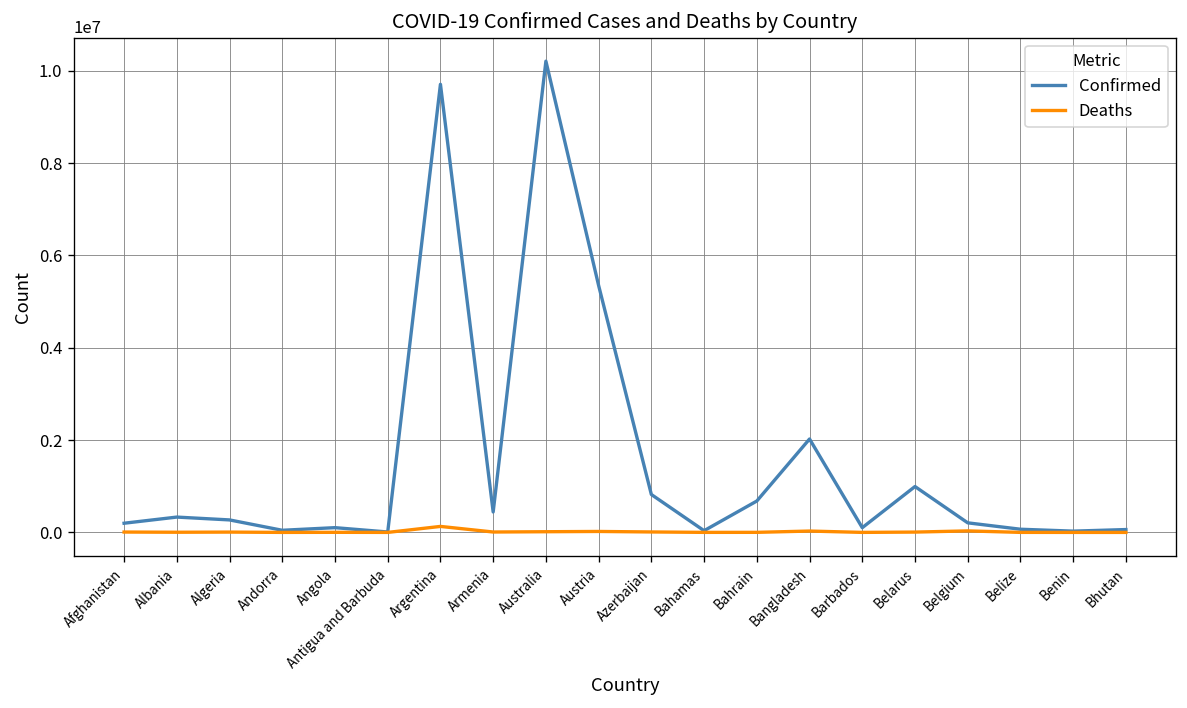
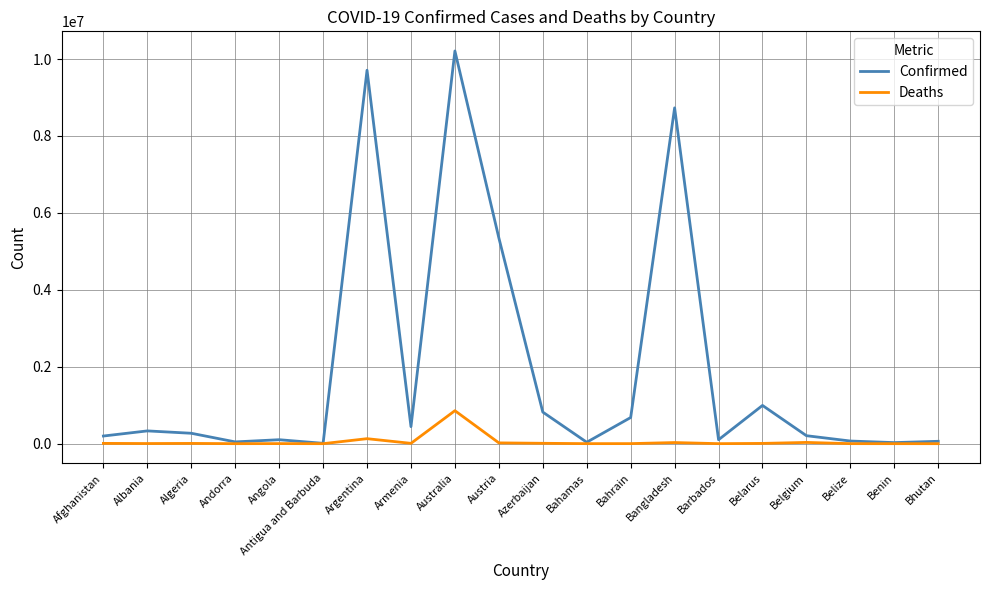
Deaths, Australia: 0 -> 900000
Confirmed, Bangladesh: 2000000 -> 8700000
